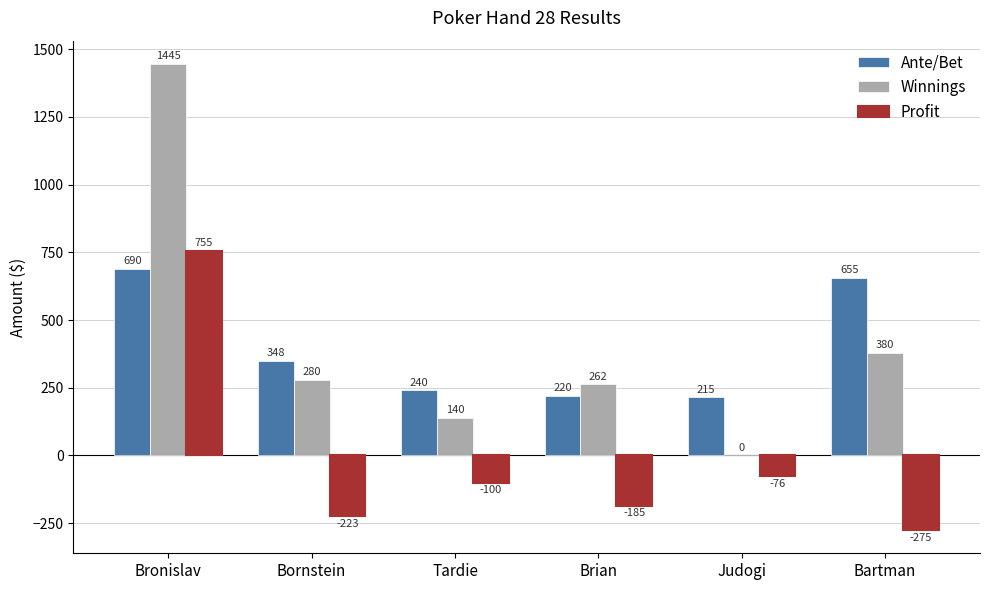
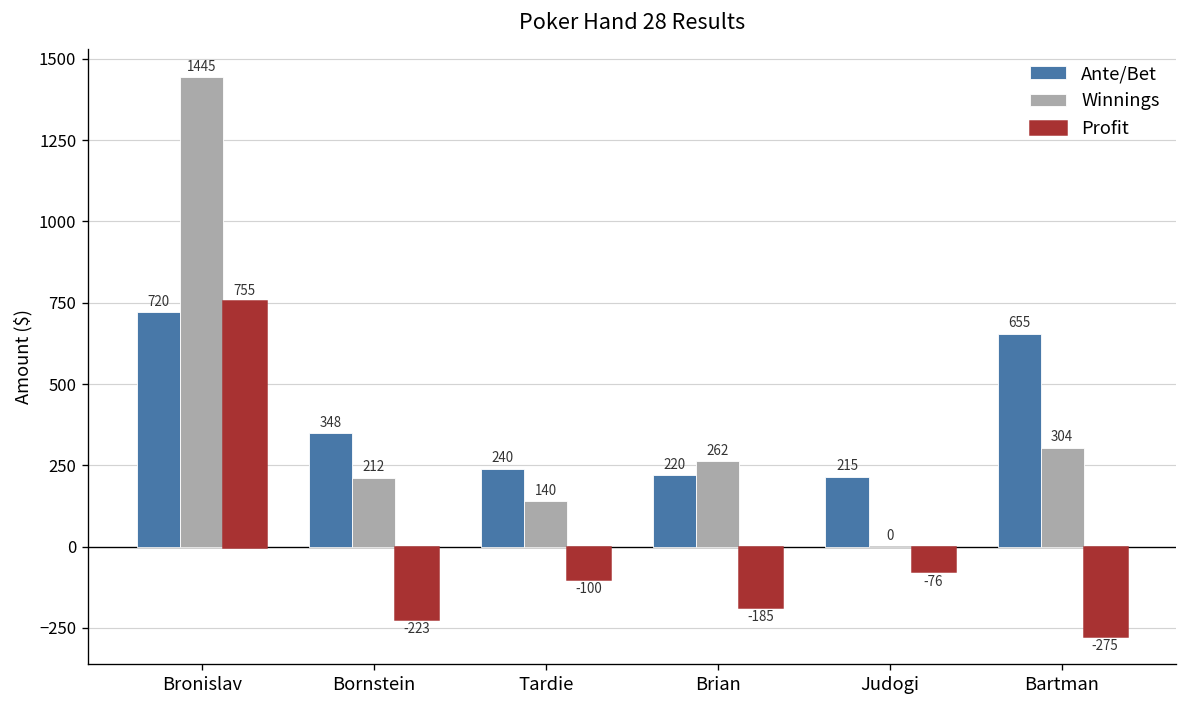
Ante/Bet, Bronislav: 690 -> 720
Winnings, Bornstein: 280 -> 212
Winnings, Bartman: 380 -> 304
